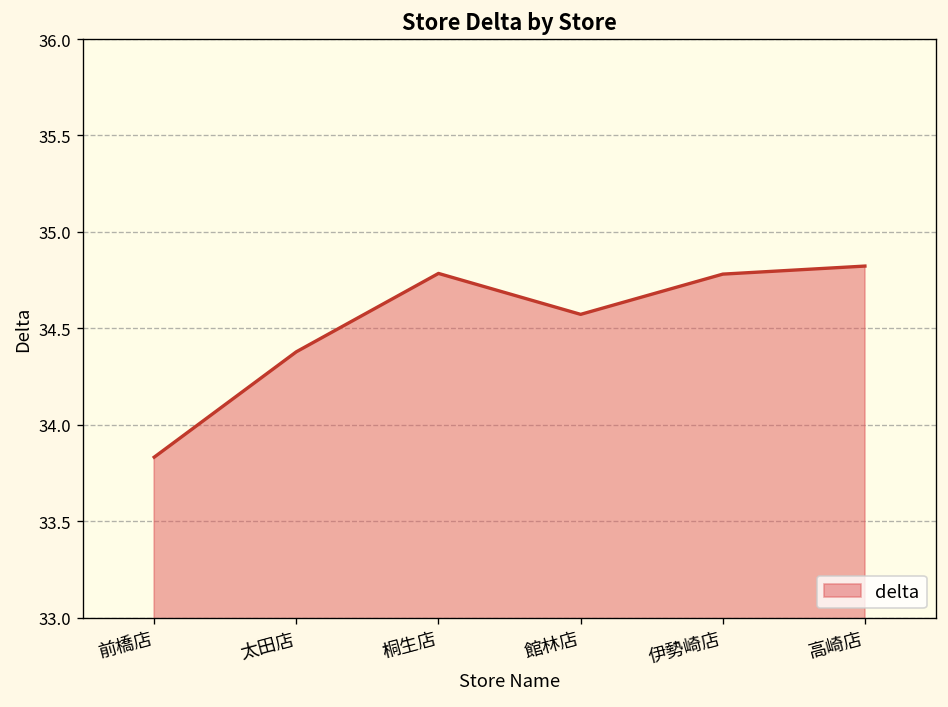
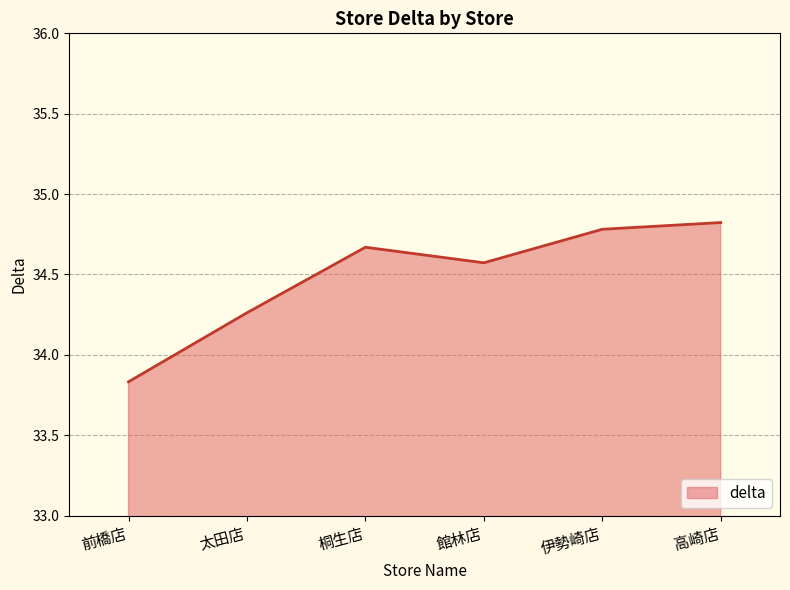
太田店: 34.38 -> 34.26
桐生店: 34.78 -> 34.67
